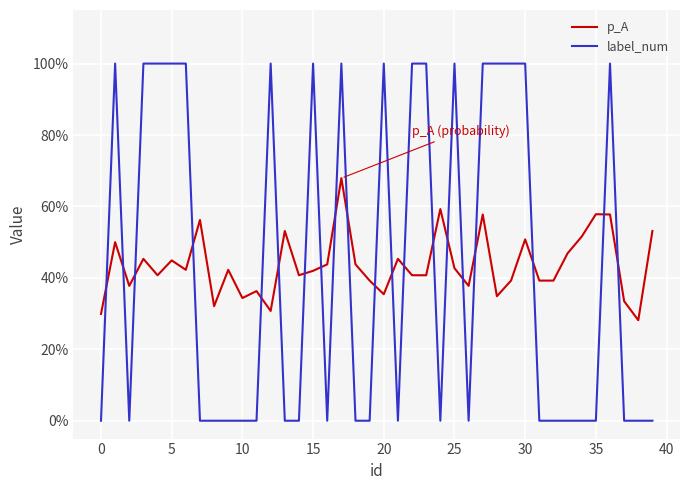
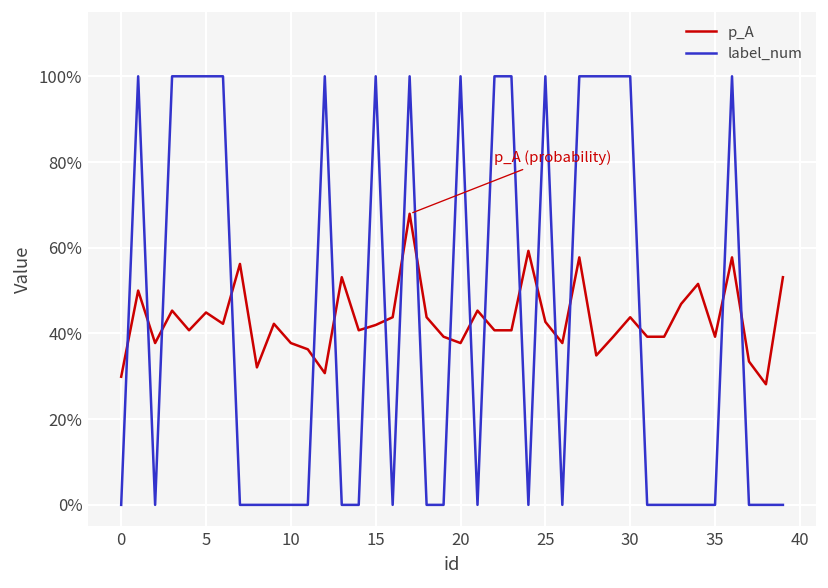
p_A, 10: 34% -> 38%
p_A, 20: 35% -> 38%
p_A, 30: 51% -> 44%
p_A, 35: 58% -> 39%
